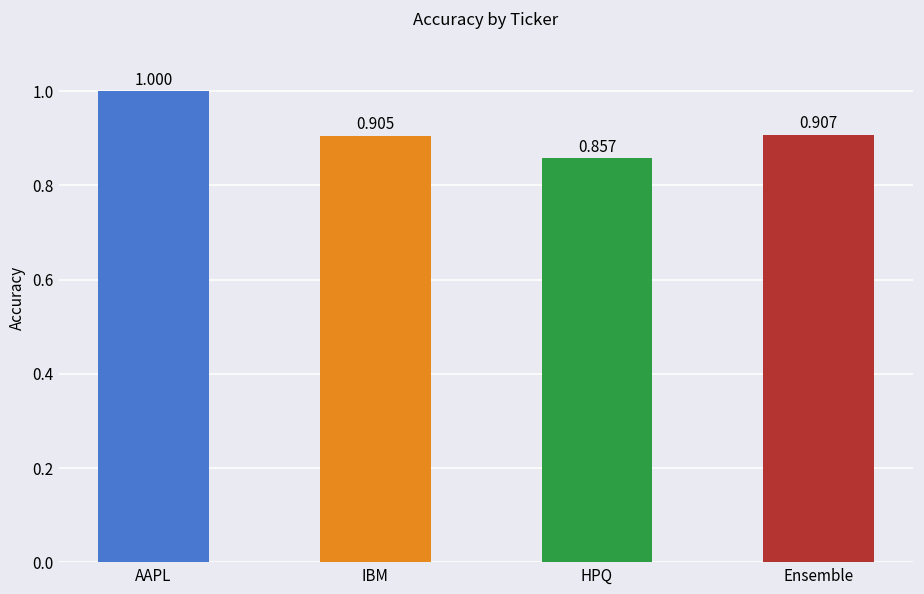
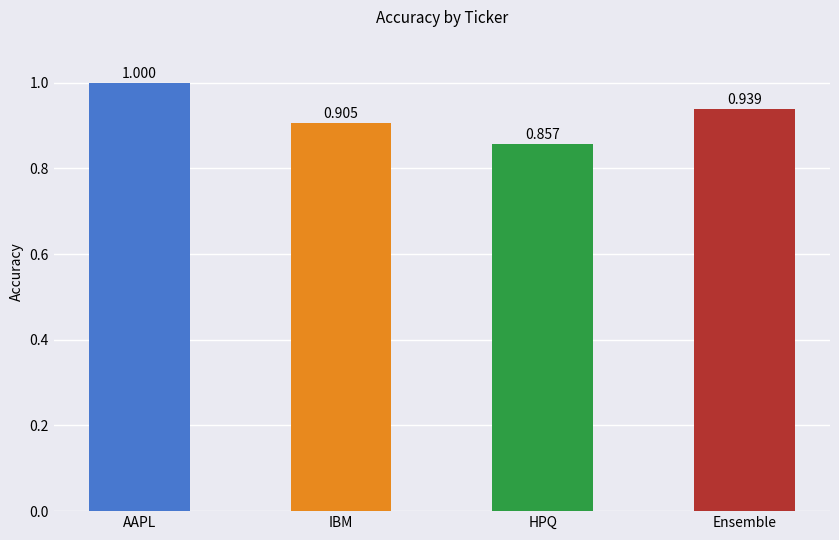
Ensemble: 0.907 -> 0.939
